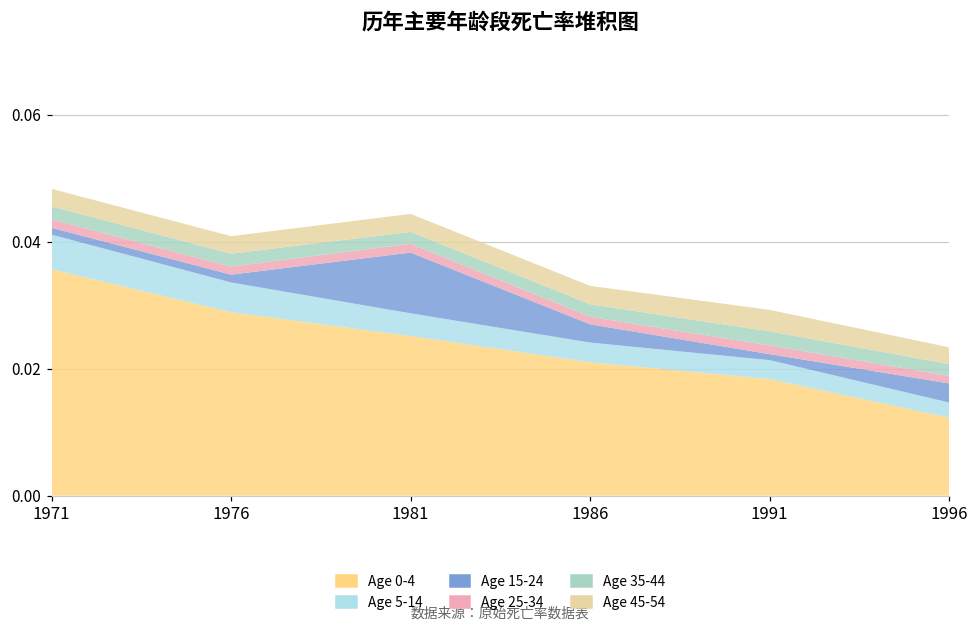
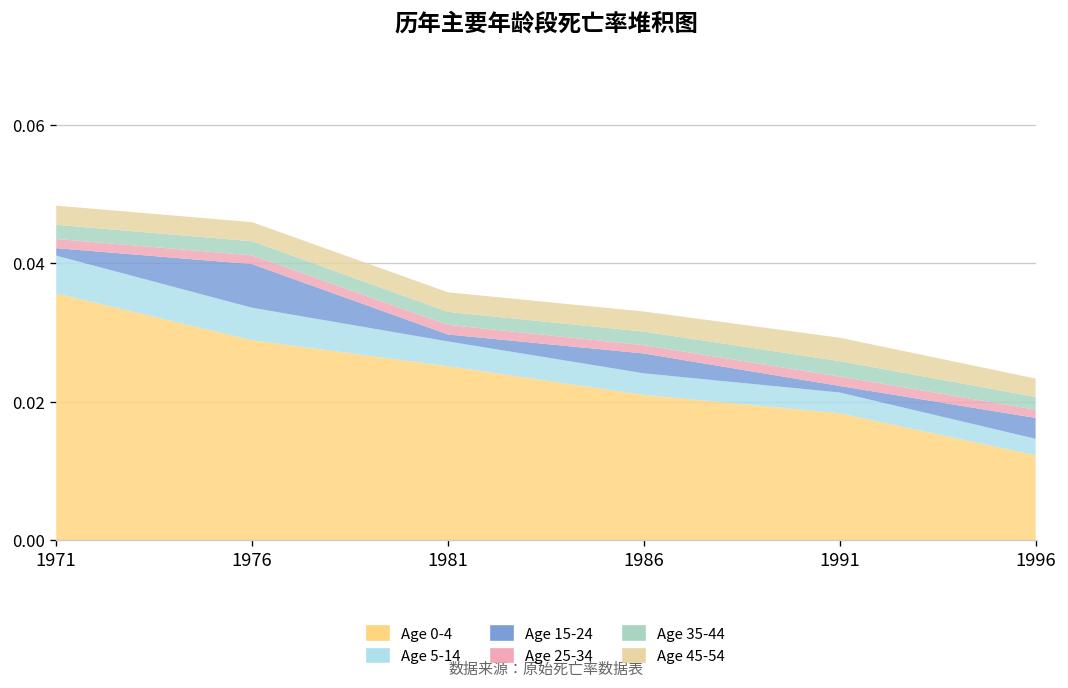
Age 15-24, 1976: 0.001 -> 0.006
Age 15-24, 1981: 0.010 -> 0.001
